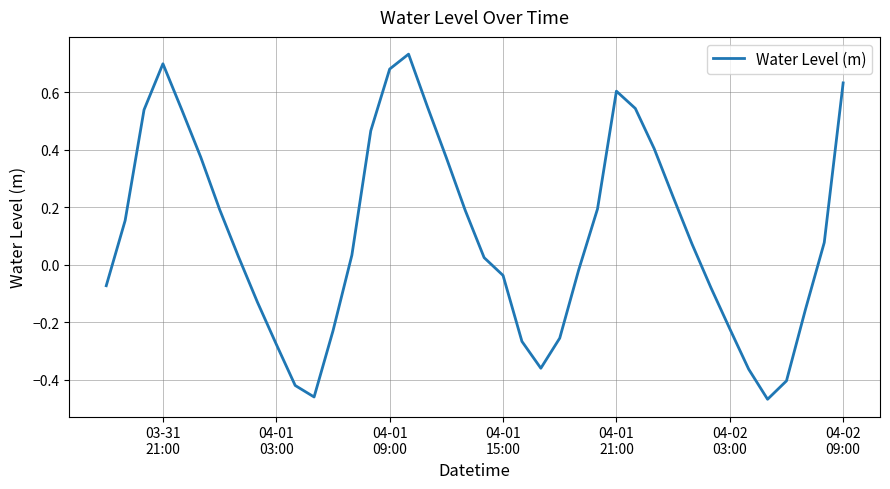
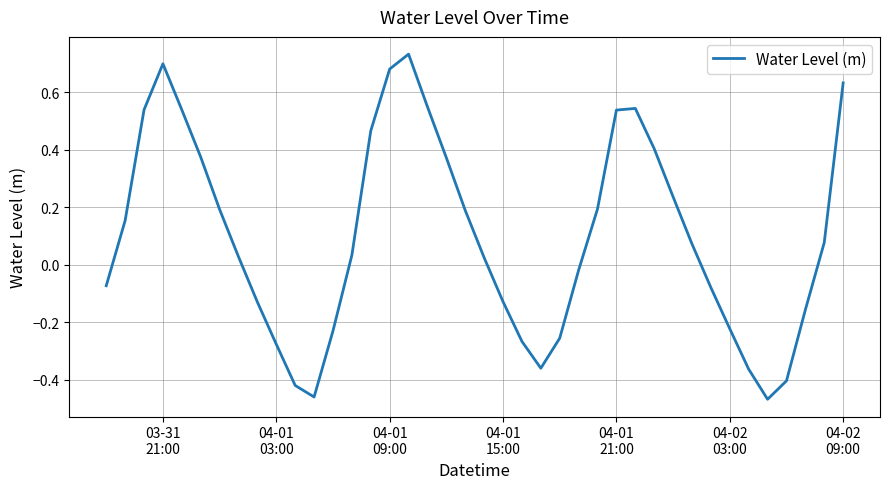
04-01 15:00: -0.04 -> -0.13
04-01 21:00: 0.60 -> 0.54
